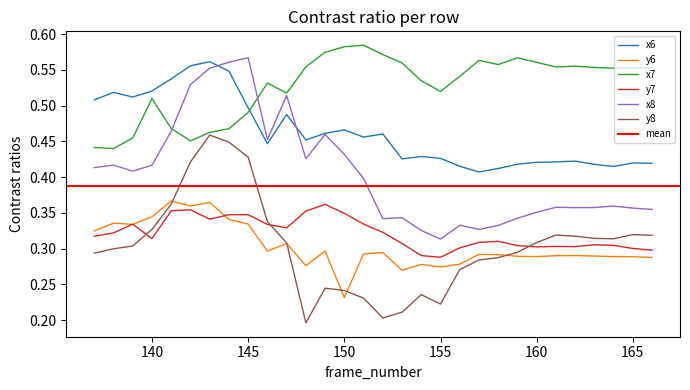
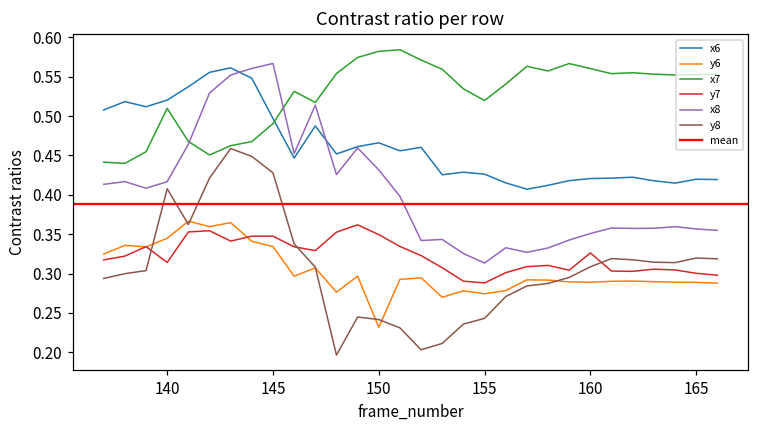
y8, 140: 0.33 -> 0.41
y8, 155: 0.22 -> 0.24
y7, 160: 0.30 -> 0.33
